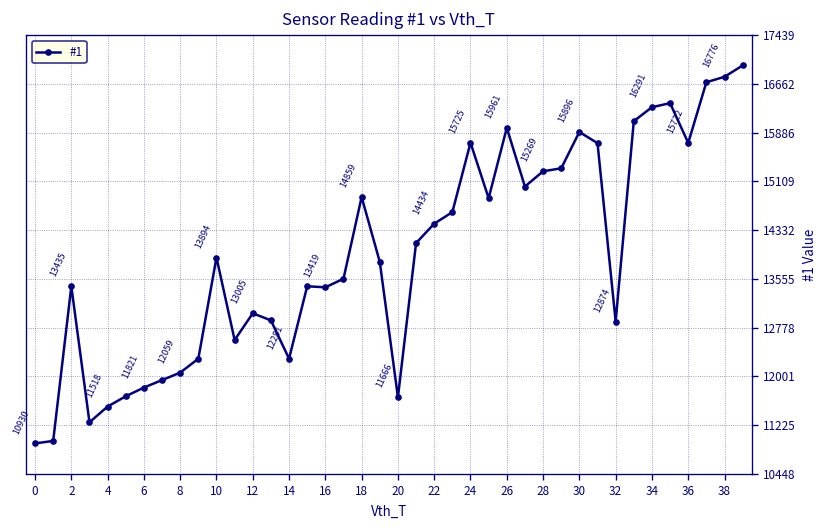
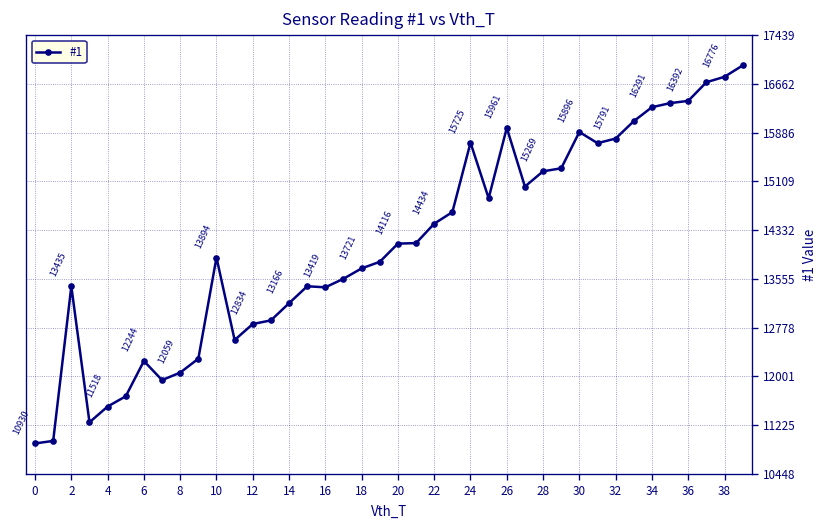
6: 11821 -> 12244
12: 13005 -> 12834
14: 12281 -> 13166
18: 14859 -> 13721
20: 11666 -> 14116
32: 12874 -> 15791
36: 15722 -> 16392
